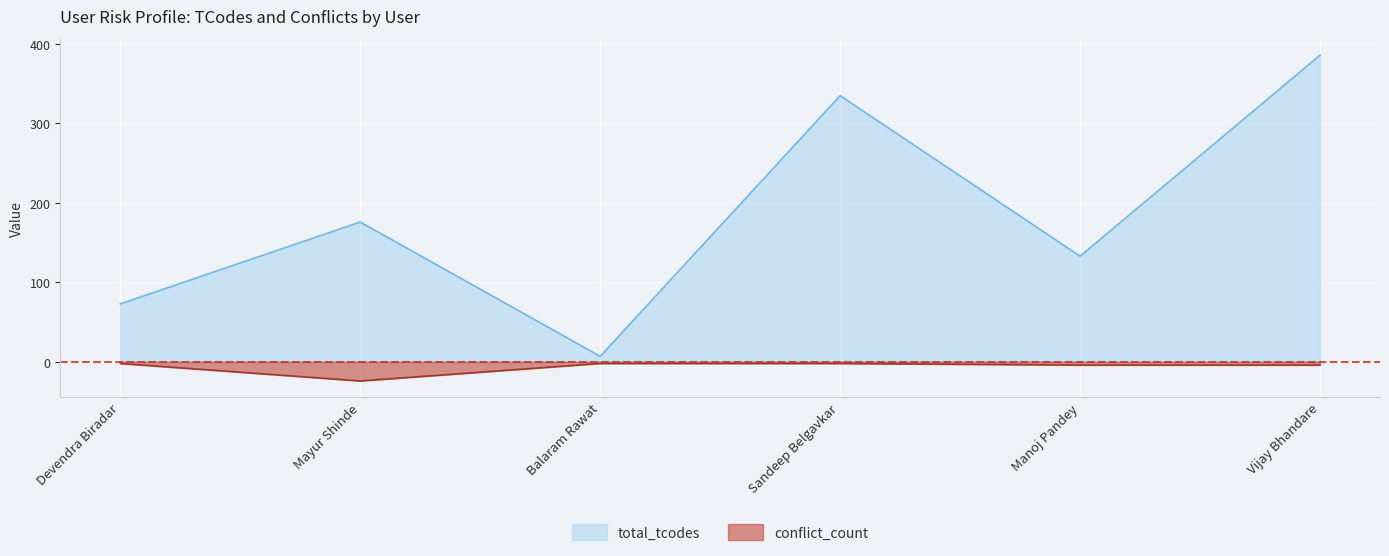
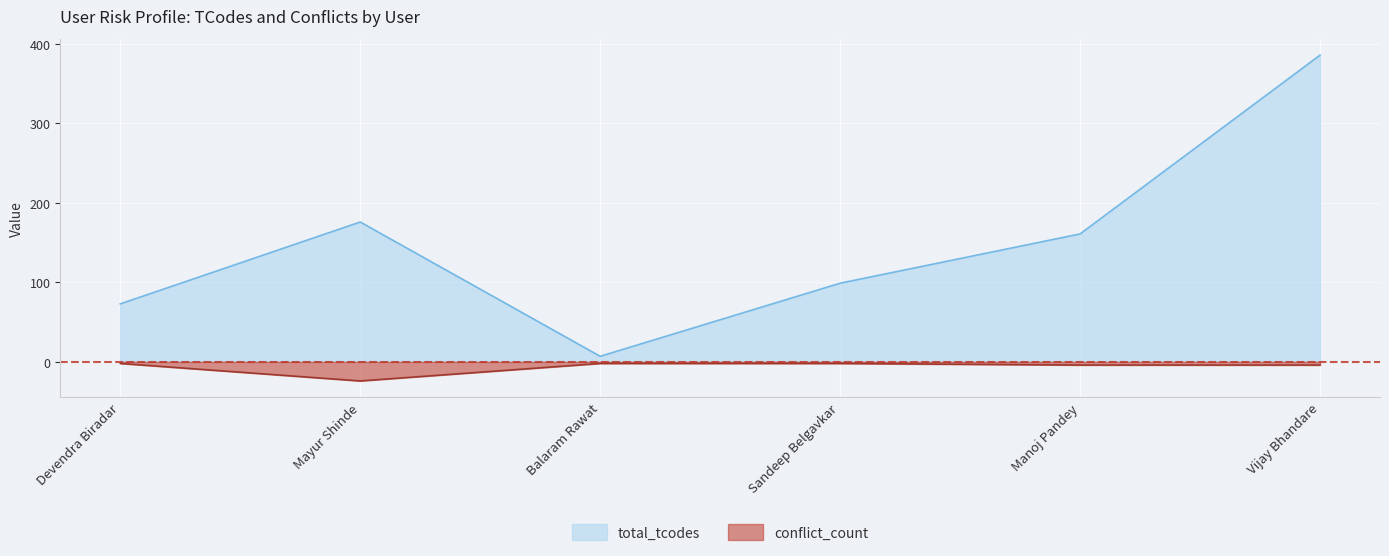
total_tcodes, Sandeep Belgavkar: 340 -> 100
total_tcodes, Manoj Pandey: 130 -> 160
